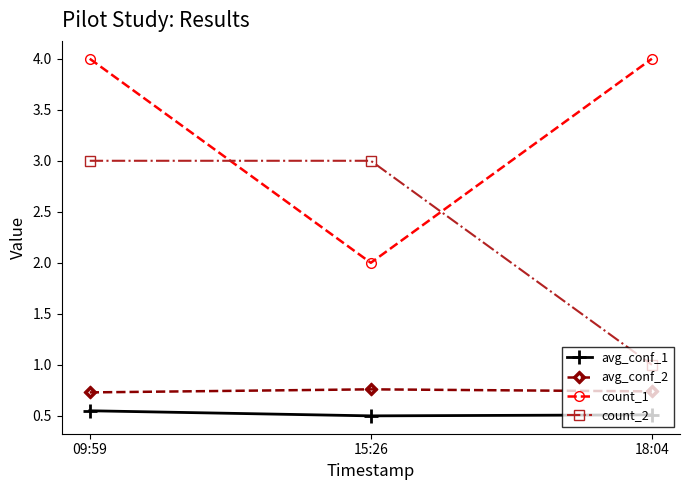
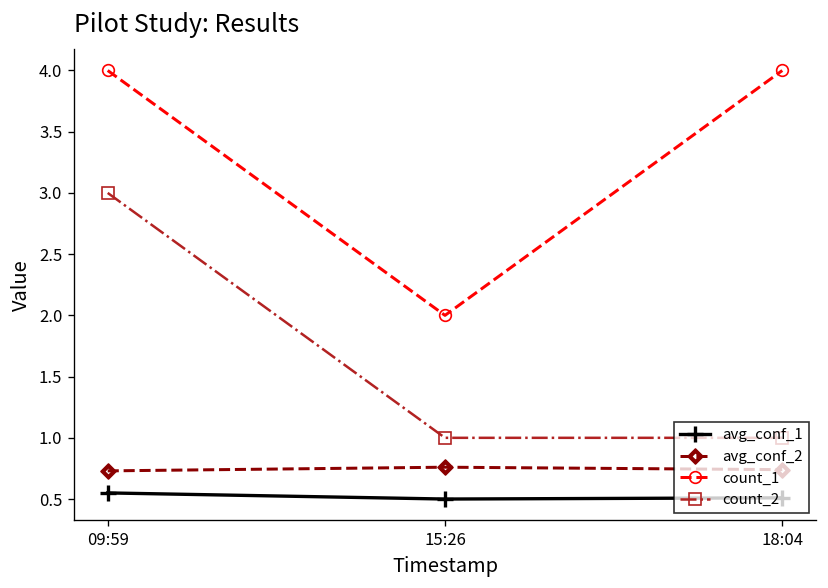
count_2, 15:26: 3 -> 1
